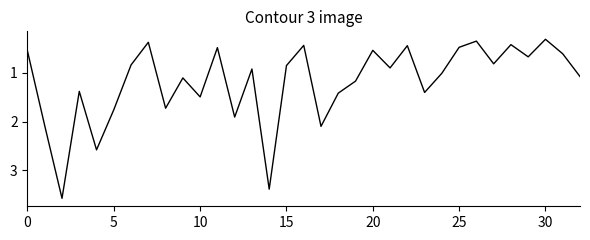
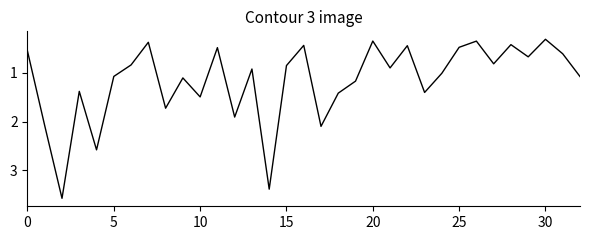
5: 1.8 -> 1.1
20: 0.5 -> 0.3
